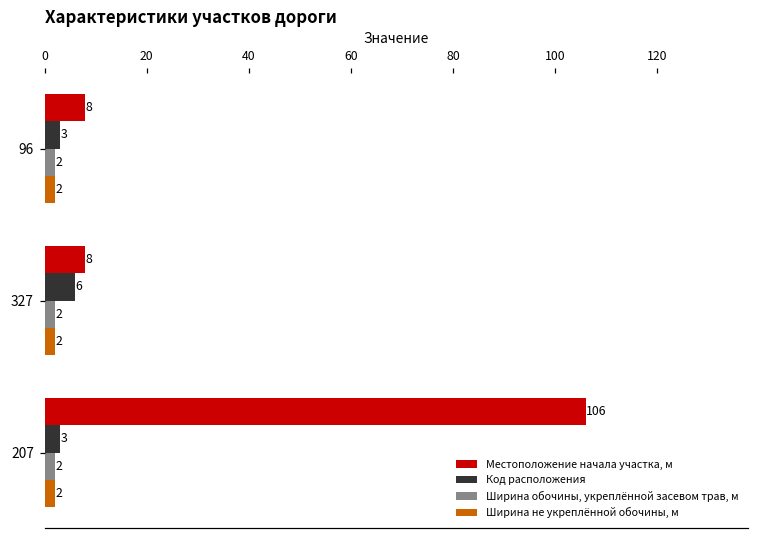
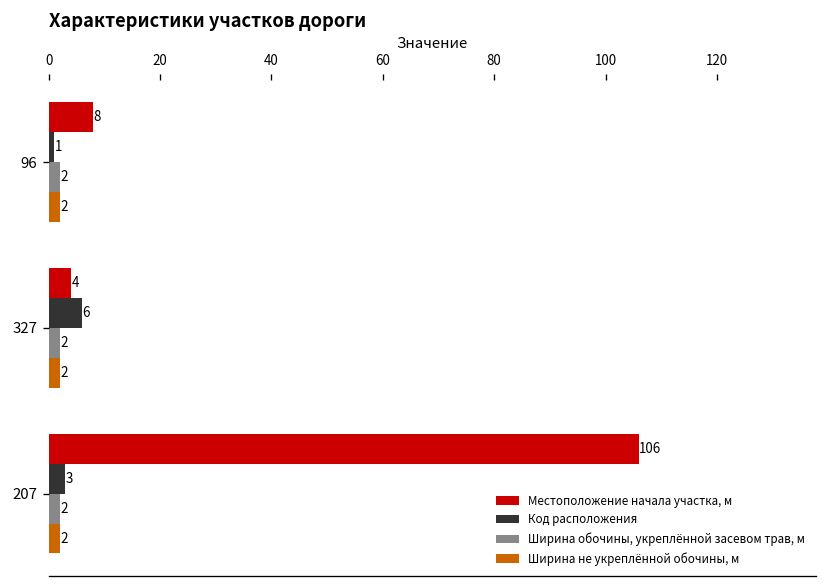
Код расположения, 96: 3 -> 1
Местоположение начала участка, м, 327: 8 -> 4
